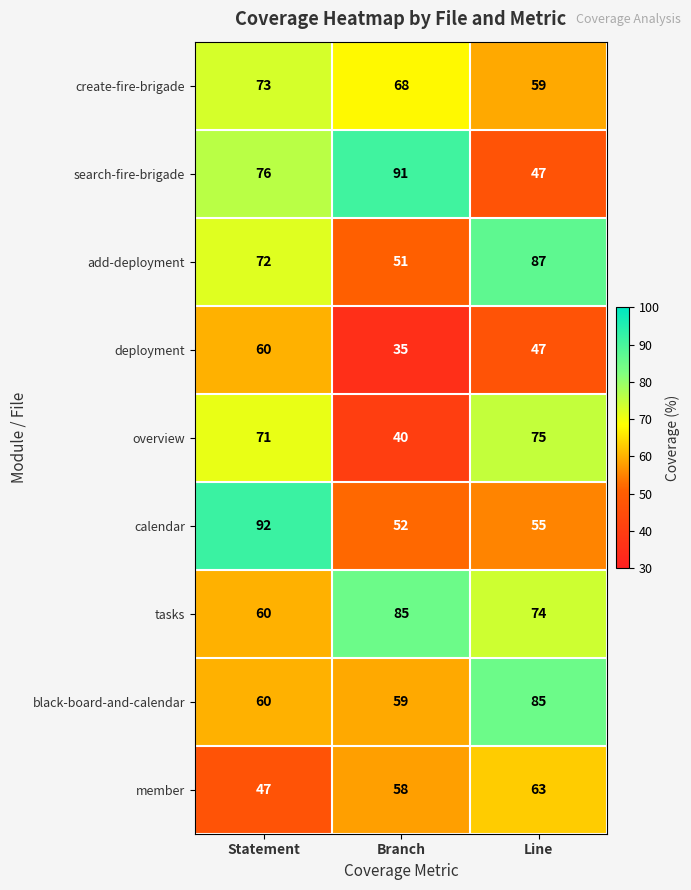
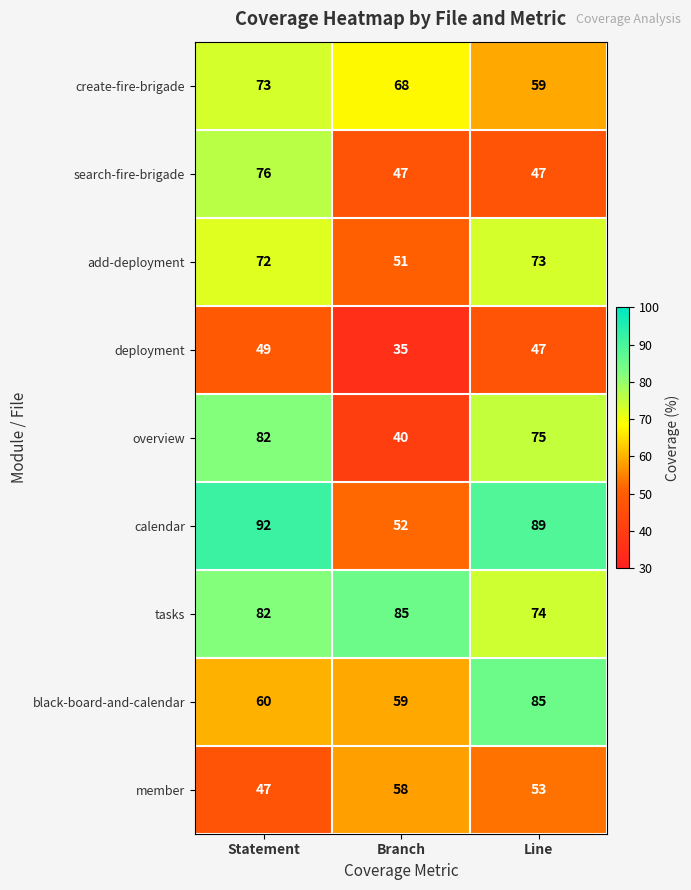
search-fire-brigade, Branch: 91 -> 47
add-deployment, Line: 87 -> 73
deployment, Statement: 60 -> 49
overview, Statement: 71 -> 82
calendar, Line: 55 -> 89
tasks, Statement: 60 -> 82
member, Line: 63 -> 53
